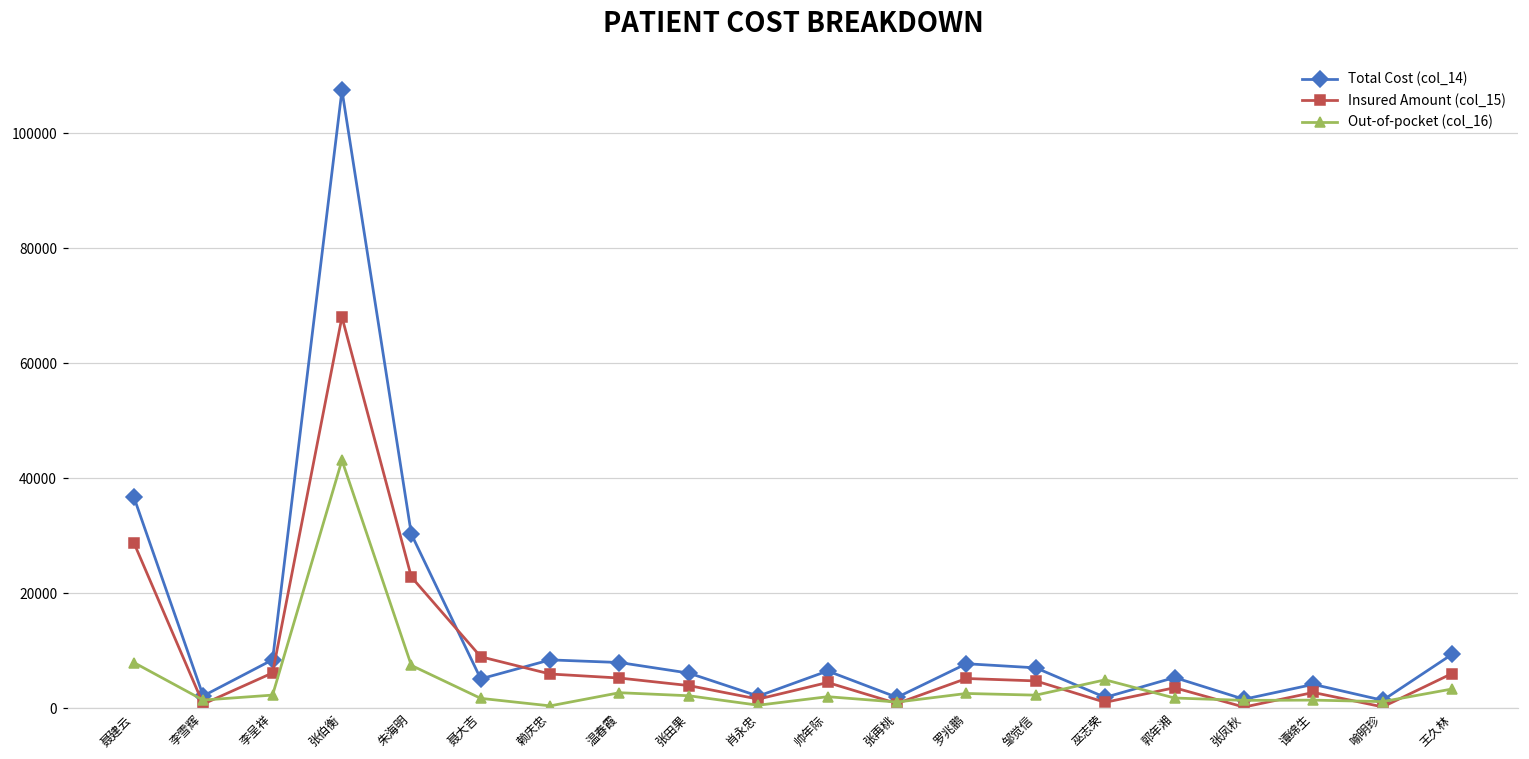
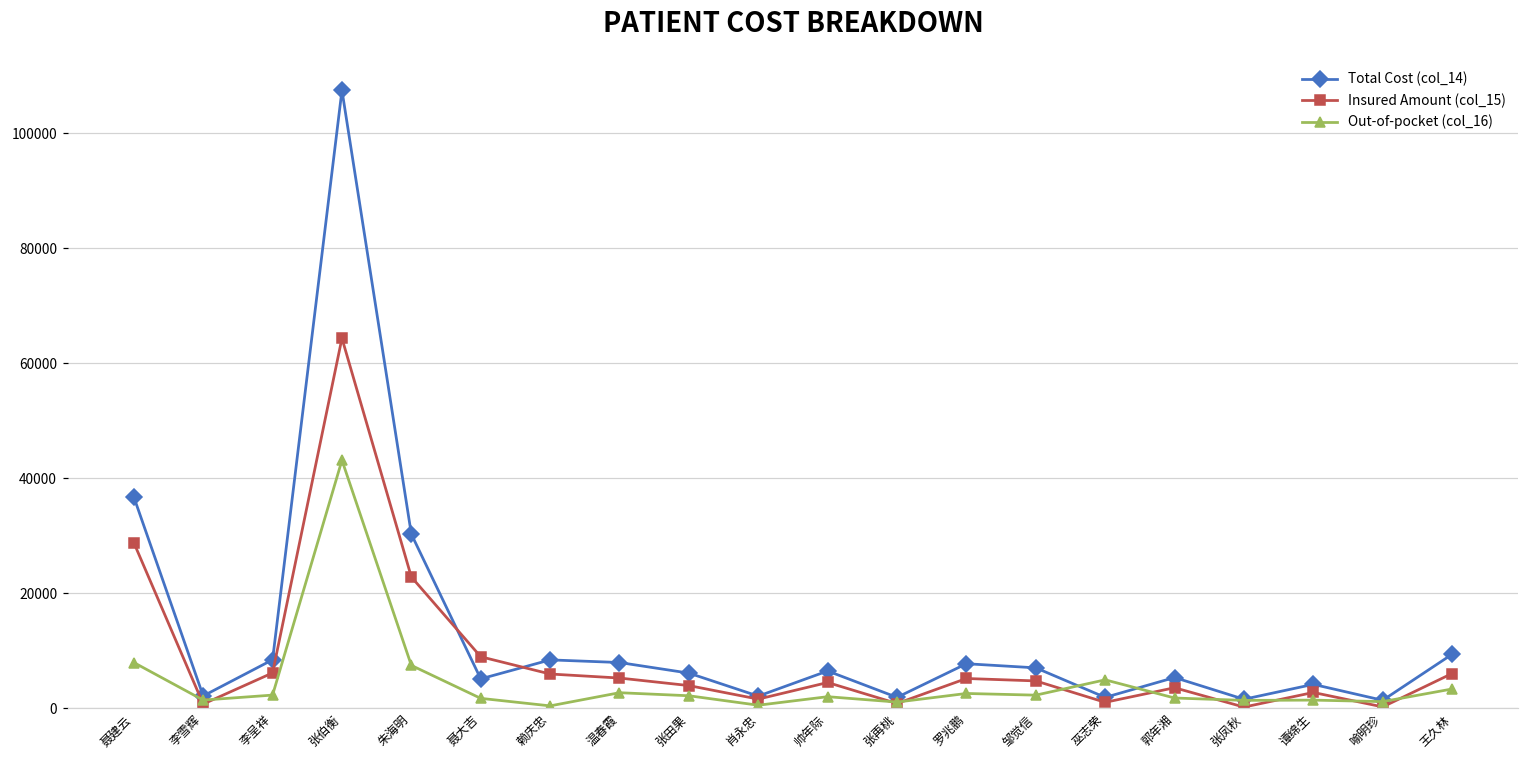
Insured Amount (col_15), 张伯衡: 68000 -> 64000
